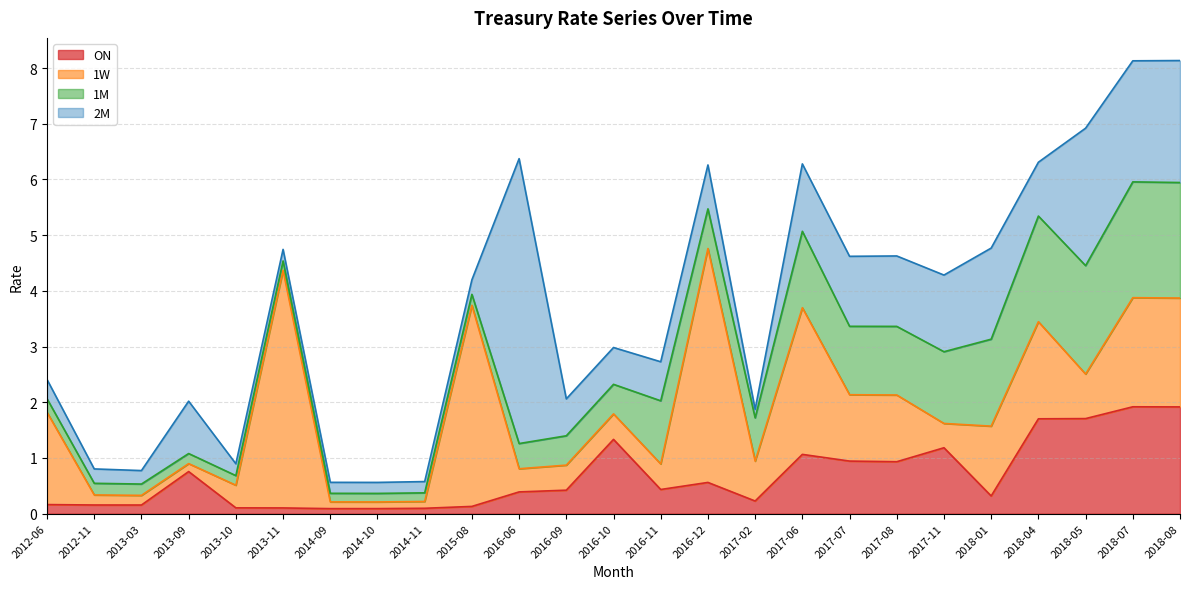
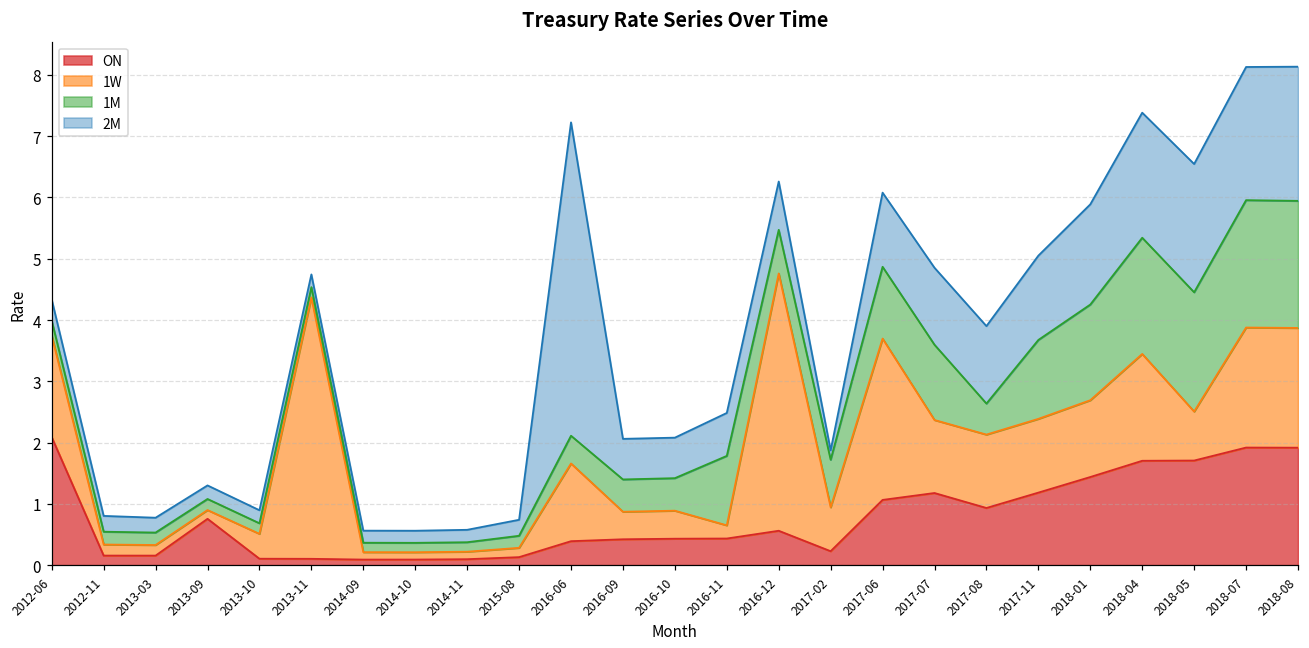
ON, 2012-06: 0.2 -> 2.1
2M, 2013-09: 0.9 -> 0.2
1W, 2015-08: 3.6 -> 0.2
1W, 2016-06: 0.4 -> 1.3
ON, 2016-10: 1.3 -> 0.4
1W, 2016-11: 0.5 -> 0.2
1M, 2017-06: 1.4 -> 1.2
ON, 2017-07: 0.9 -> 1.2
1M, 2017-08: 1.2 -> 0.5
1W, 2017-11: 0.4 -> 1.2
ON, 2018-01: 0.3 -> 1.4
2M, 2018-04: 1.0 -> 2.0
2M, 2018-05: 2.5 -> 2.1
